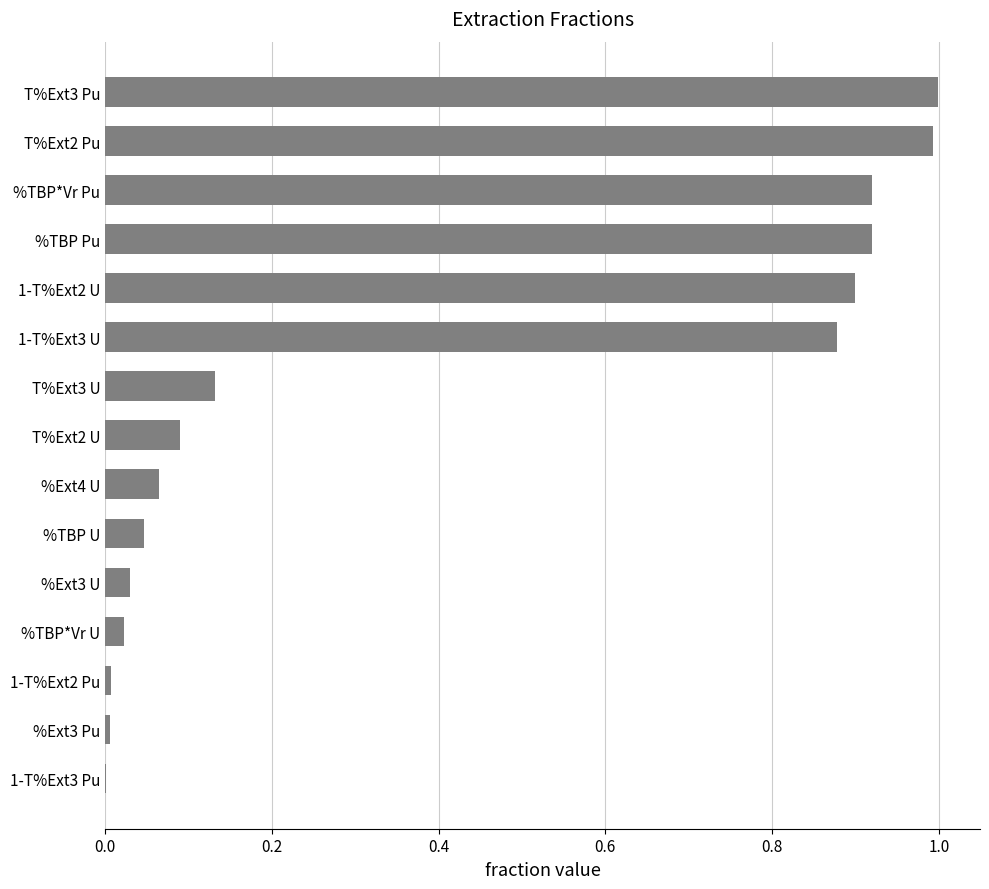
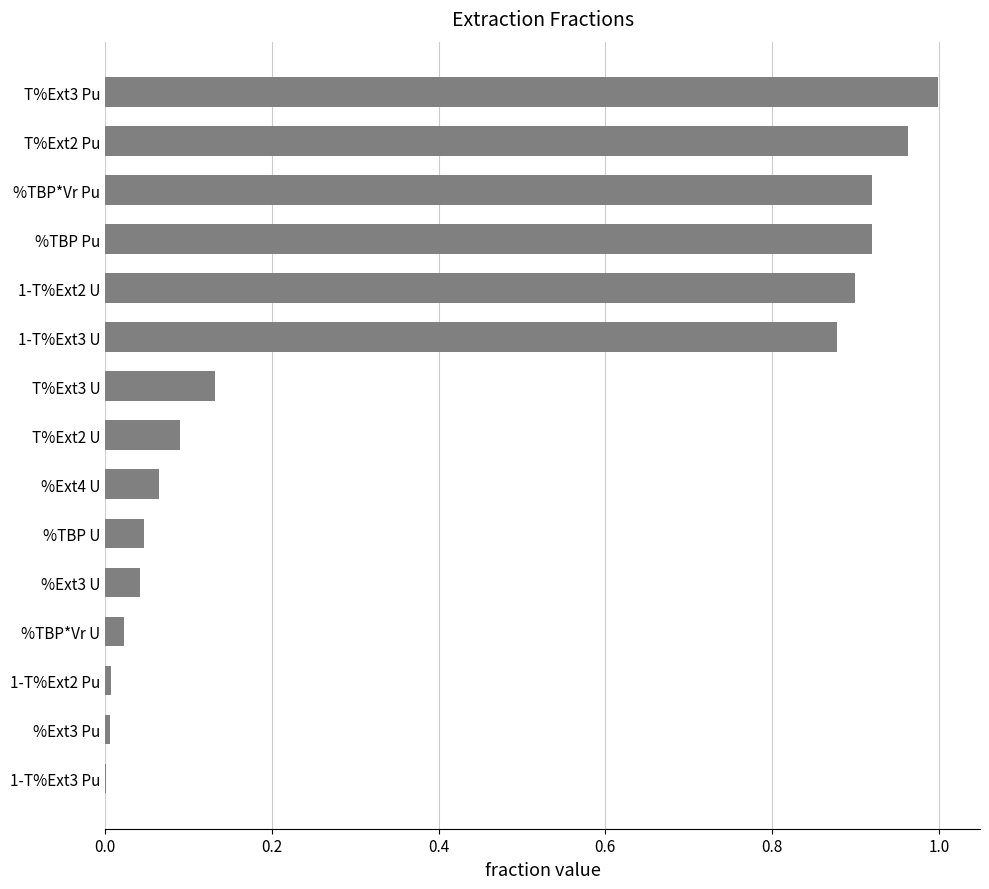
T%Ext2 Pu: 0.99 -> 0.96
%Ext3 U: 0.03 -> 0.04
